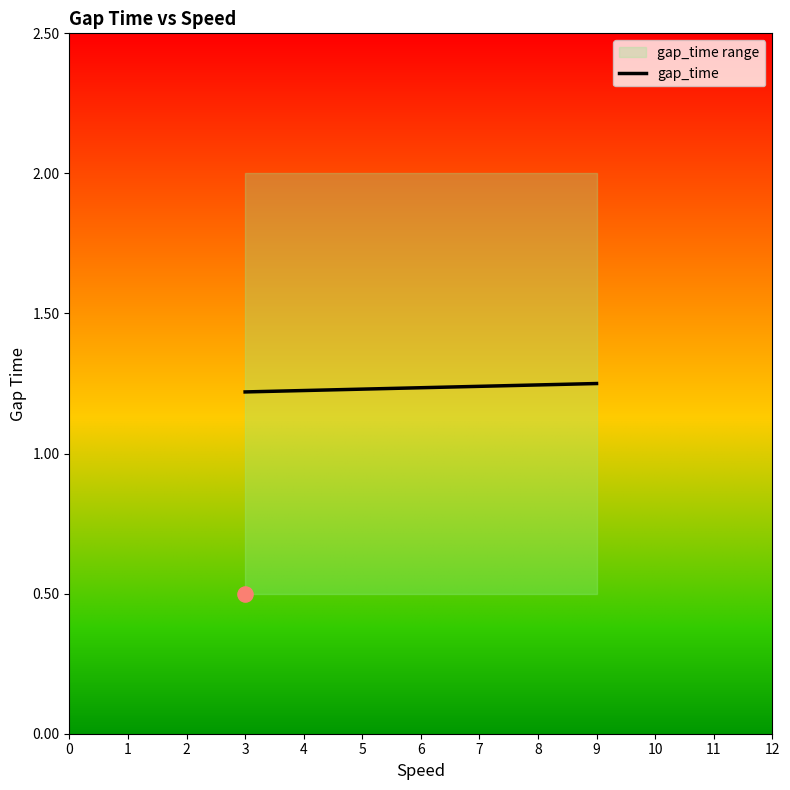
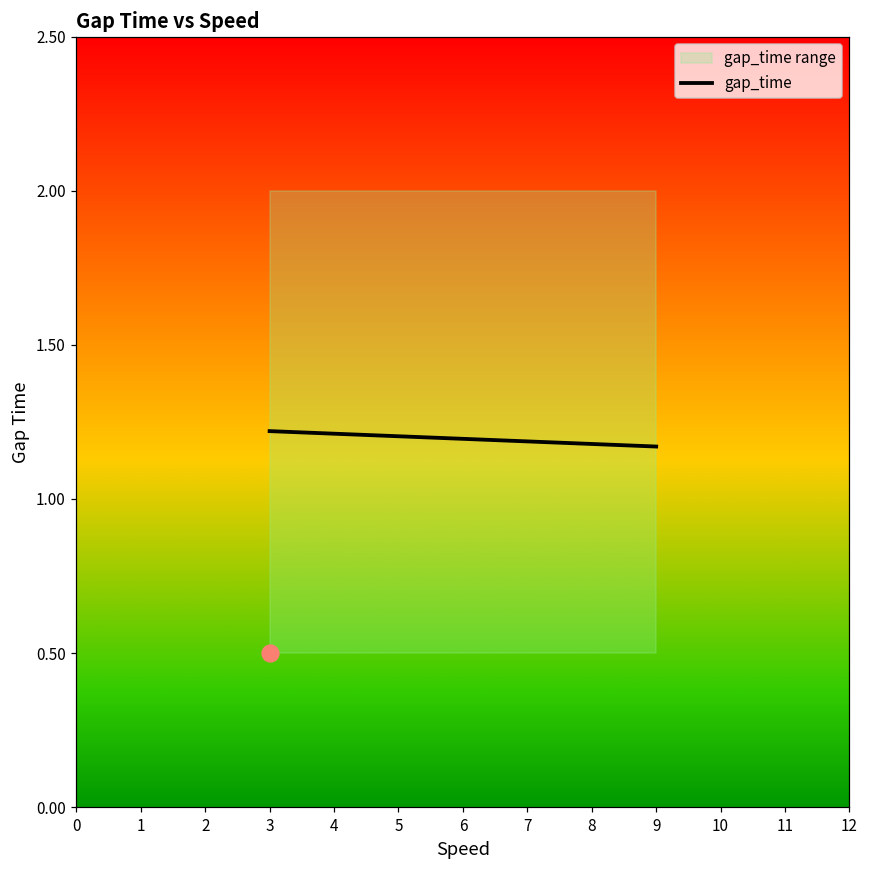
gap_time, 9: 1.25 -> 1.17
